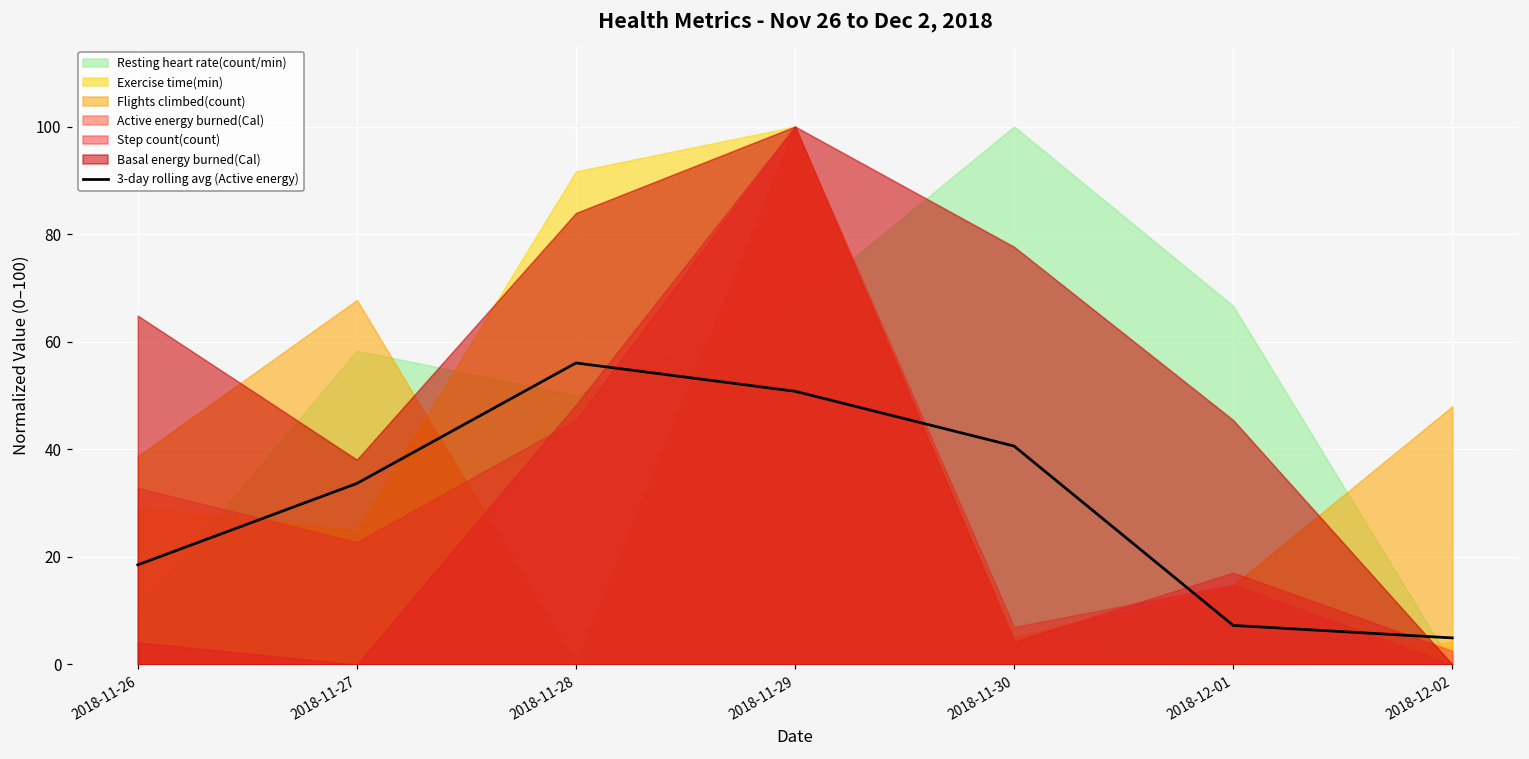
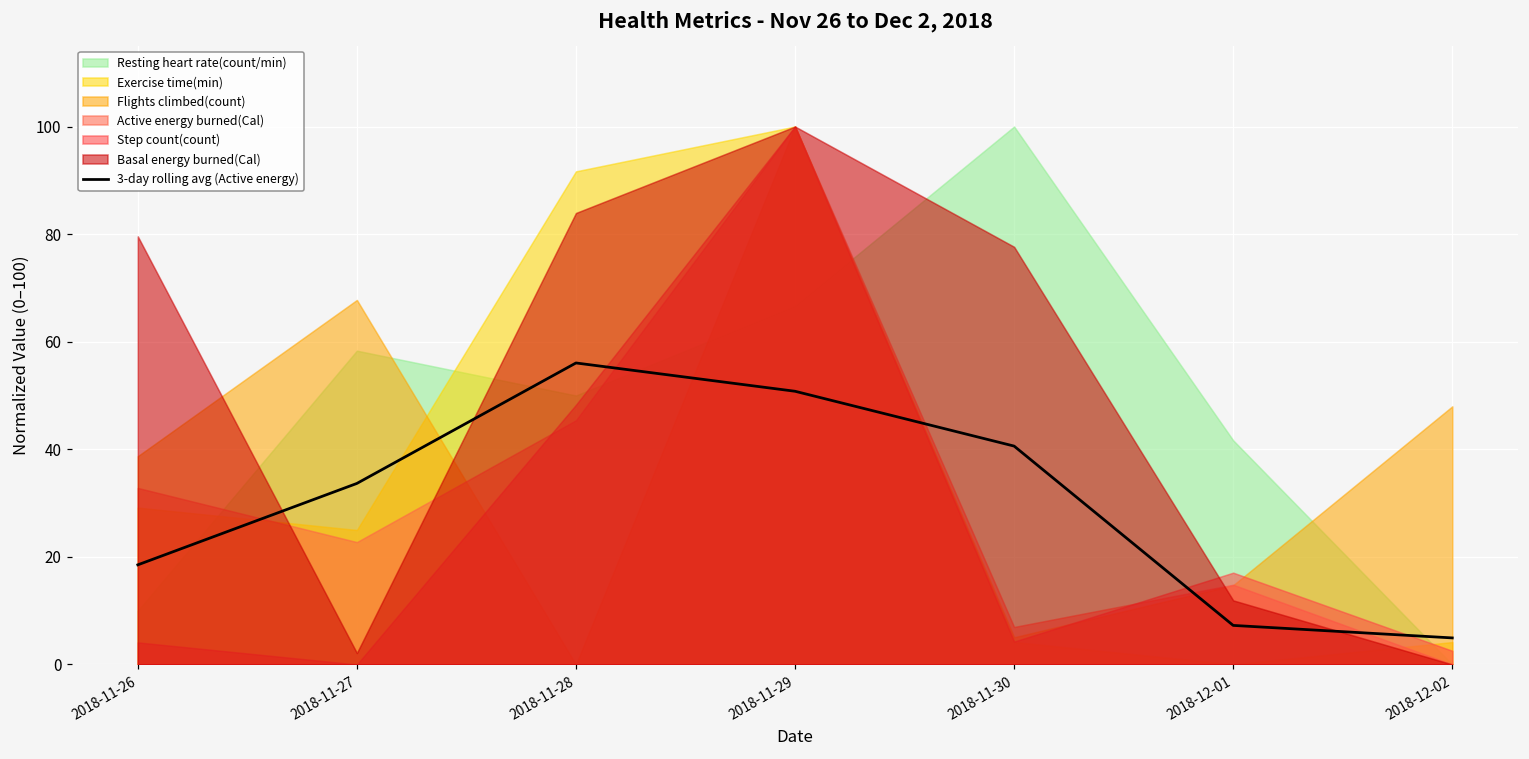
Basal energy burned(Cal), 2018-11-26: 65 -> 80
Basal energy burned(Cal), 2018-11-27: 38 -> 2
Resting heart rate(count/min), 2018-12-01: 67 -> 42
Basal energy burned(Cal), 2018-12-01: 45 -> 12
